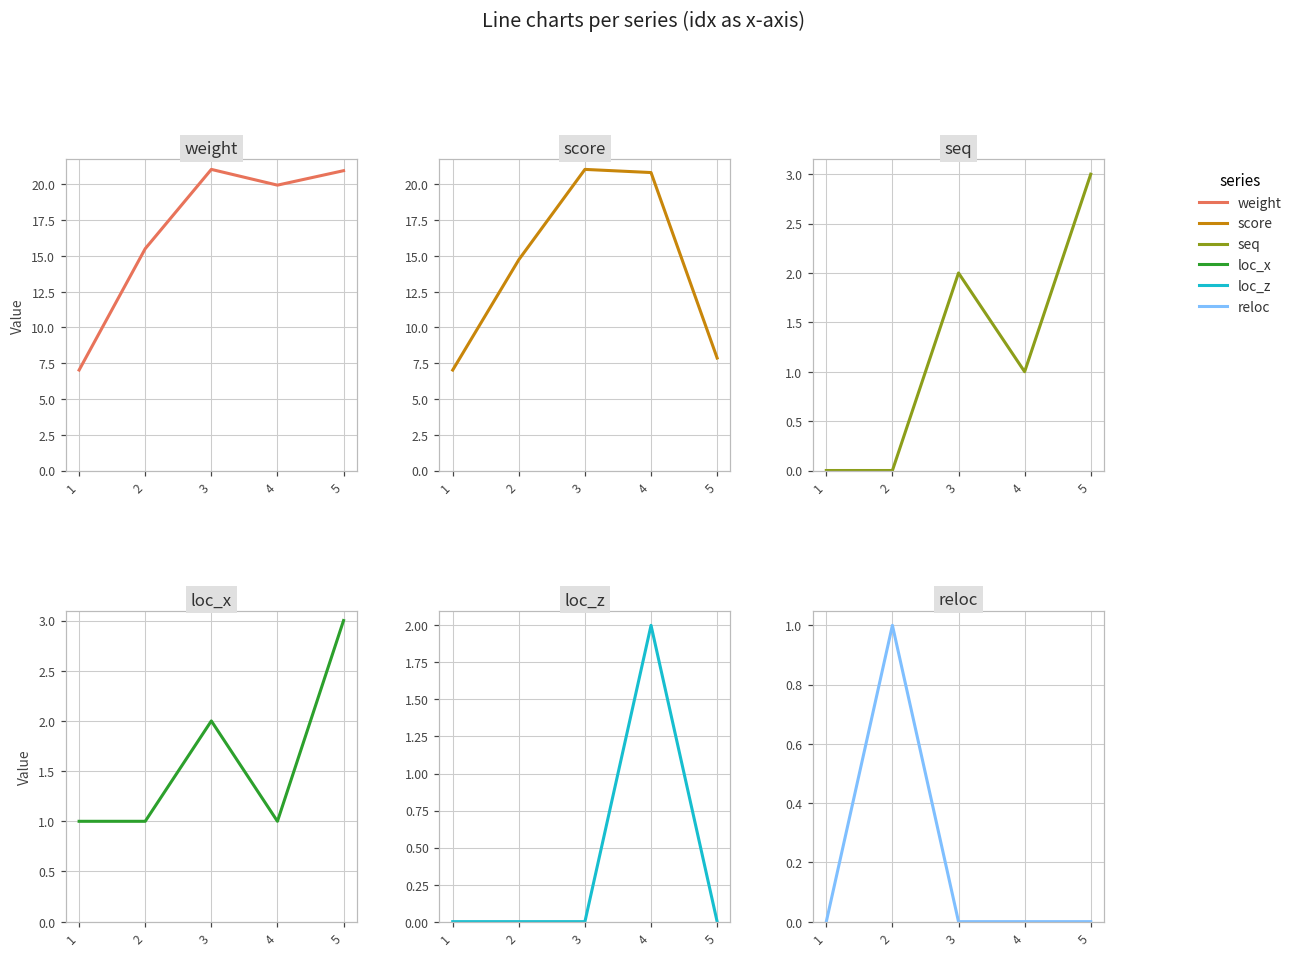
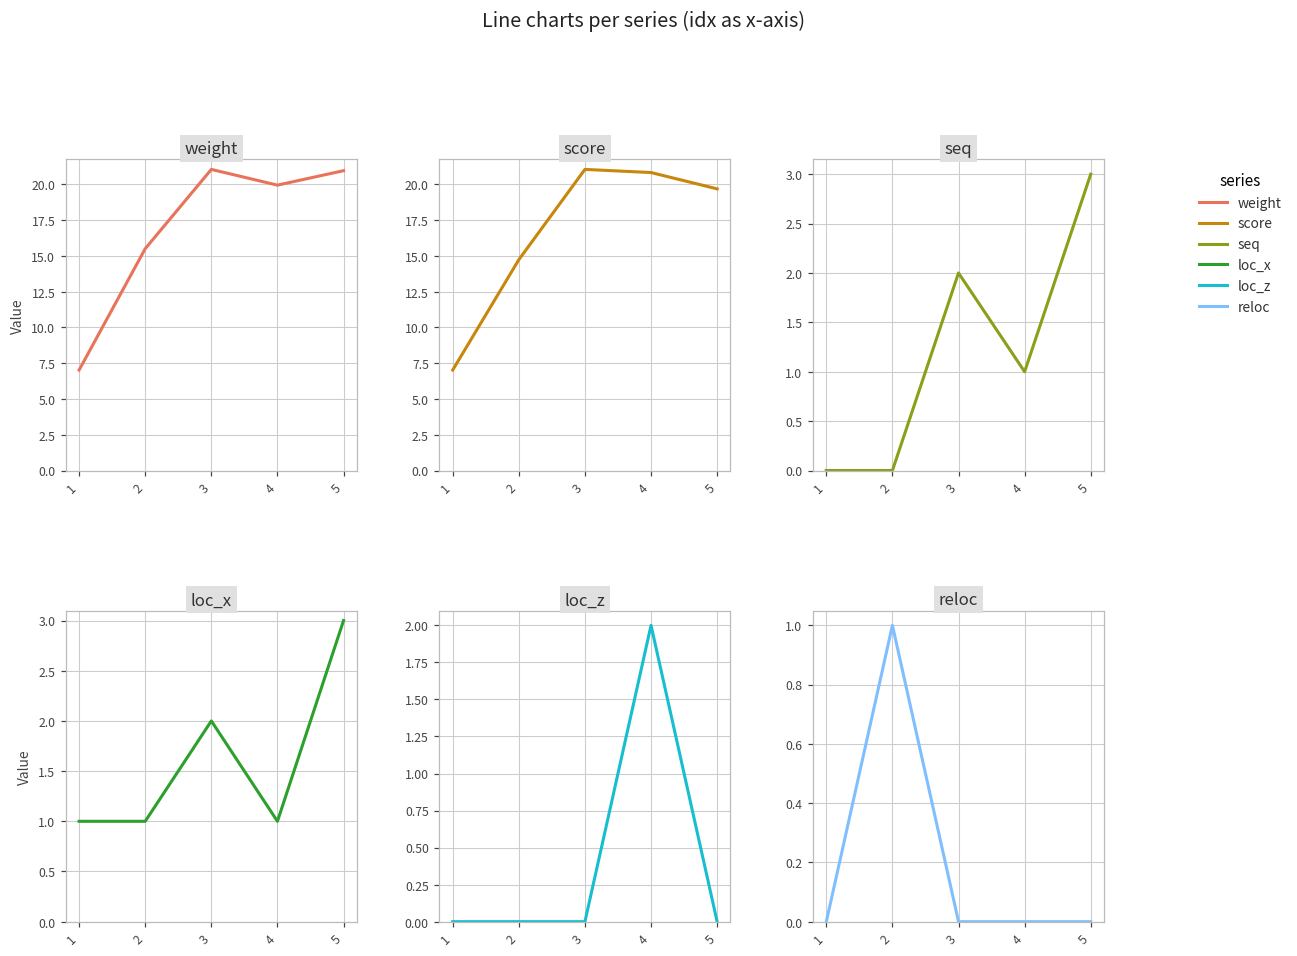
score, 5: 7.9 -> 19.7
